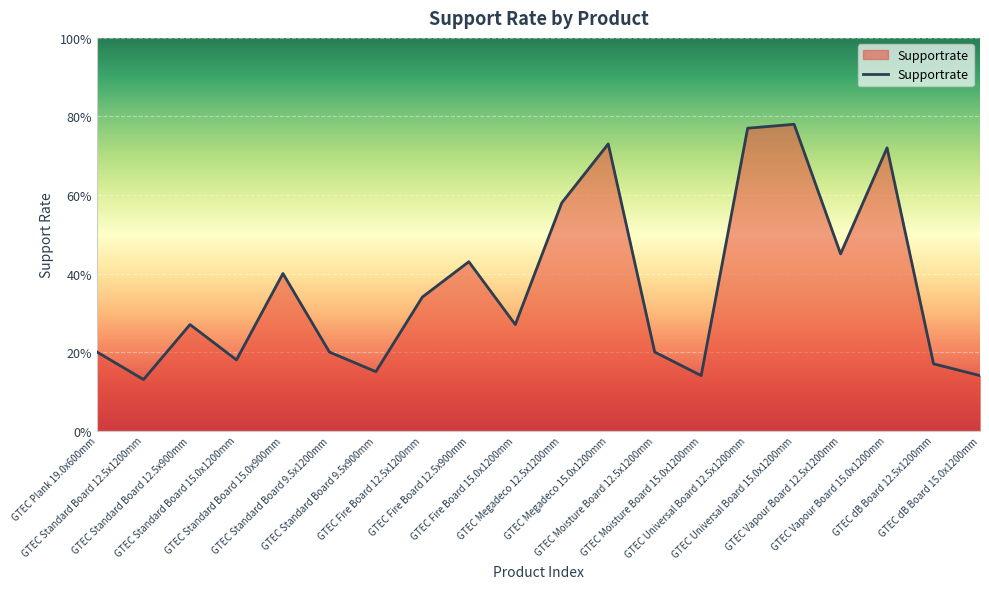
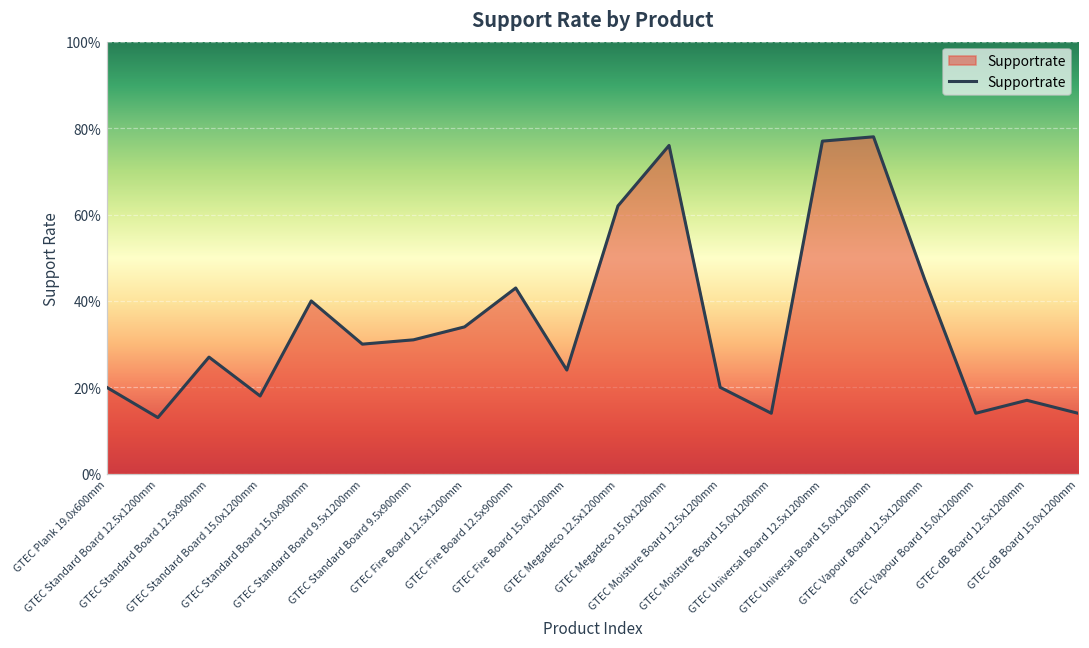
GTEC Standard Board 9.5x1200mm: 20% -> 30%
GTEC Standard Board 9.5x900mm: 15% -> 31%
GTEC Fire Board 15.0x1200mm: 27% -> 24%
GTEC Megadeco 12.5x1200mm: 58% -> 62%
GTEC Megadeco 15.0x1200mm: 73% -> 76%
GTEC Vapour Board 15.0x1200mm: 72% -> 14%
